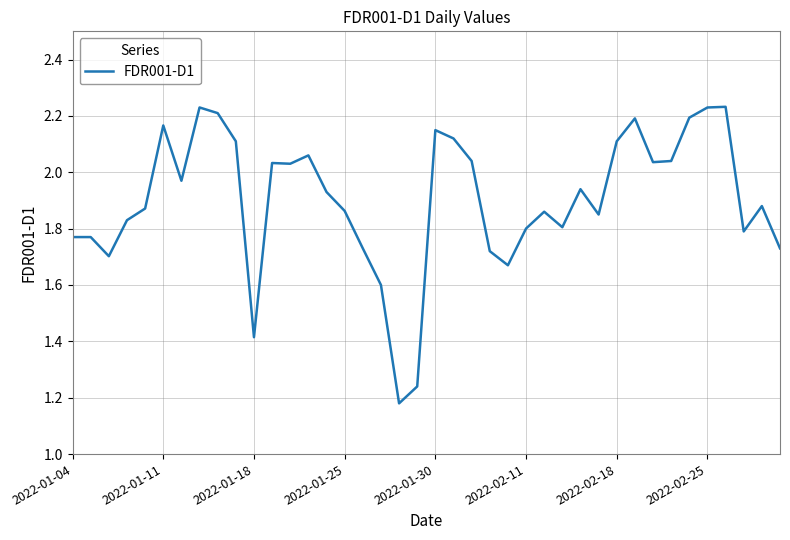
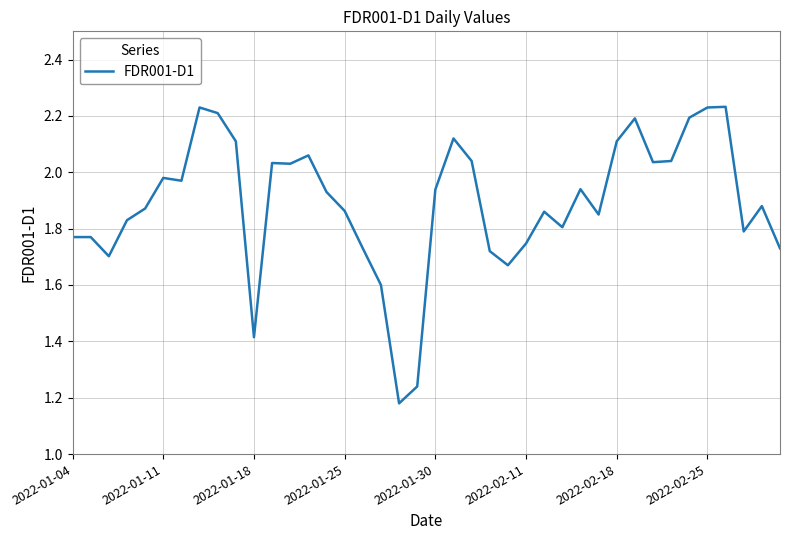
2022-01-11: 2.17 -> 1.98
2022-01-30: 2.15 -> 1.94
2022-02-11: 1.80 -> 1.75
